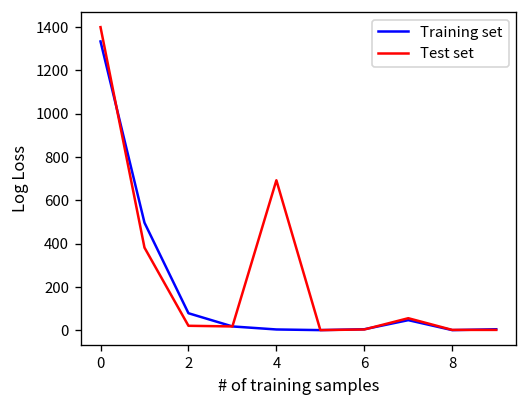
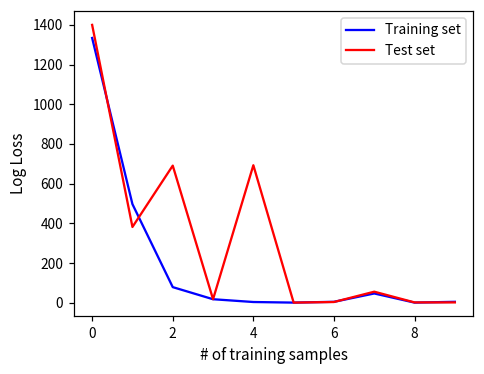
Test set, 2: 20 -> 690
